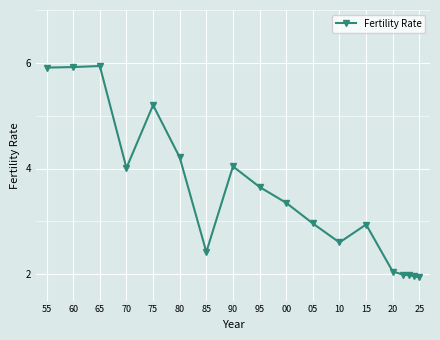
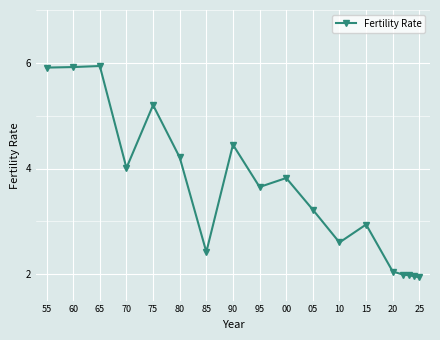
90: 4.0 -> 4.5
00: 3.4 -> 3.8
05: 3.0 -> 3.2
